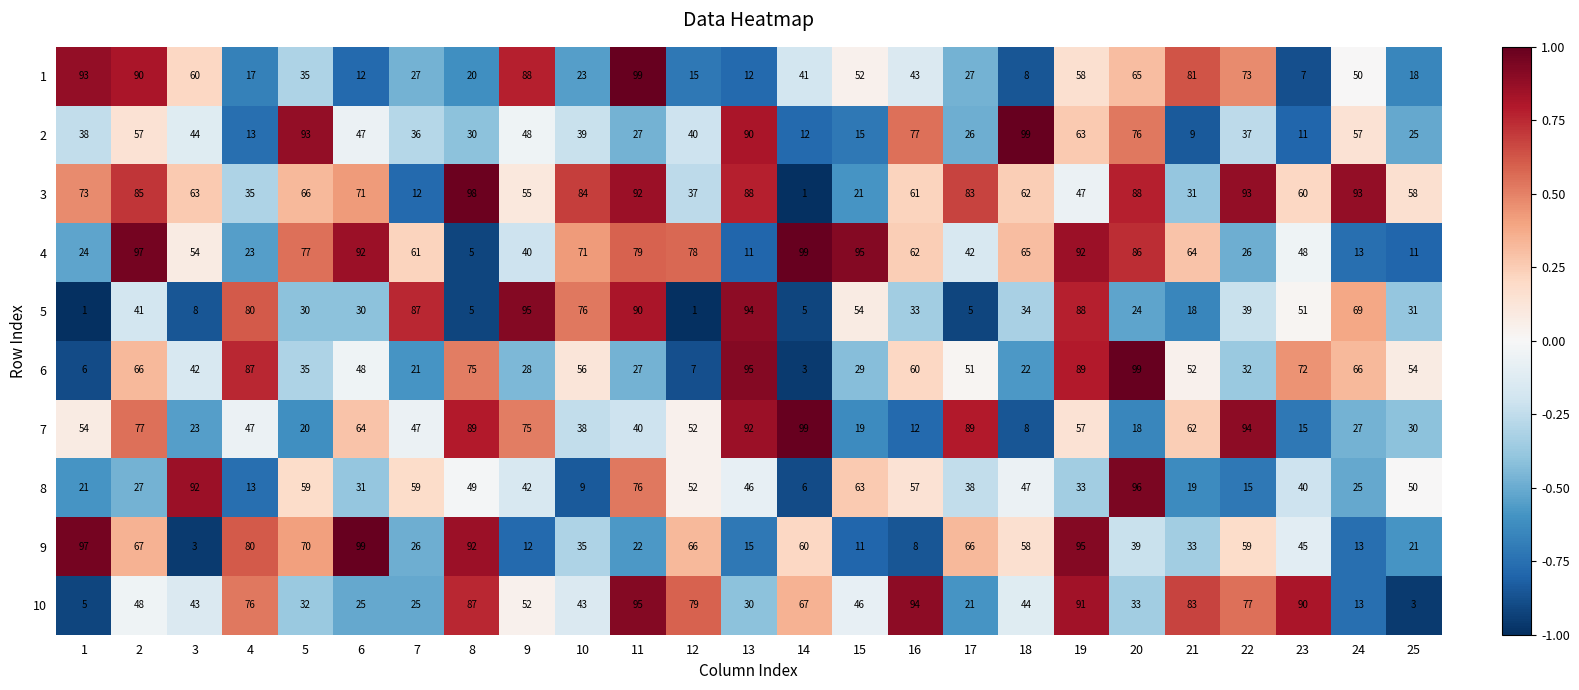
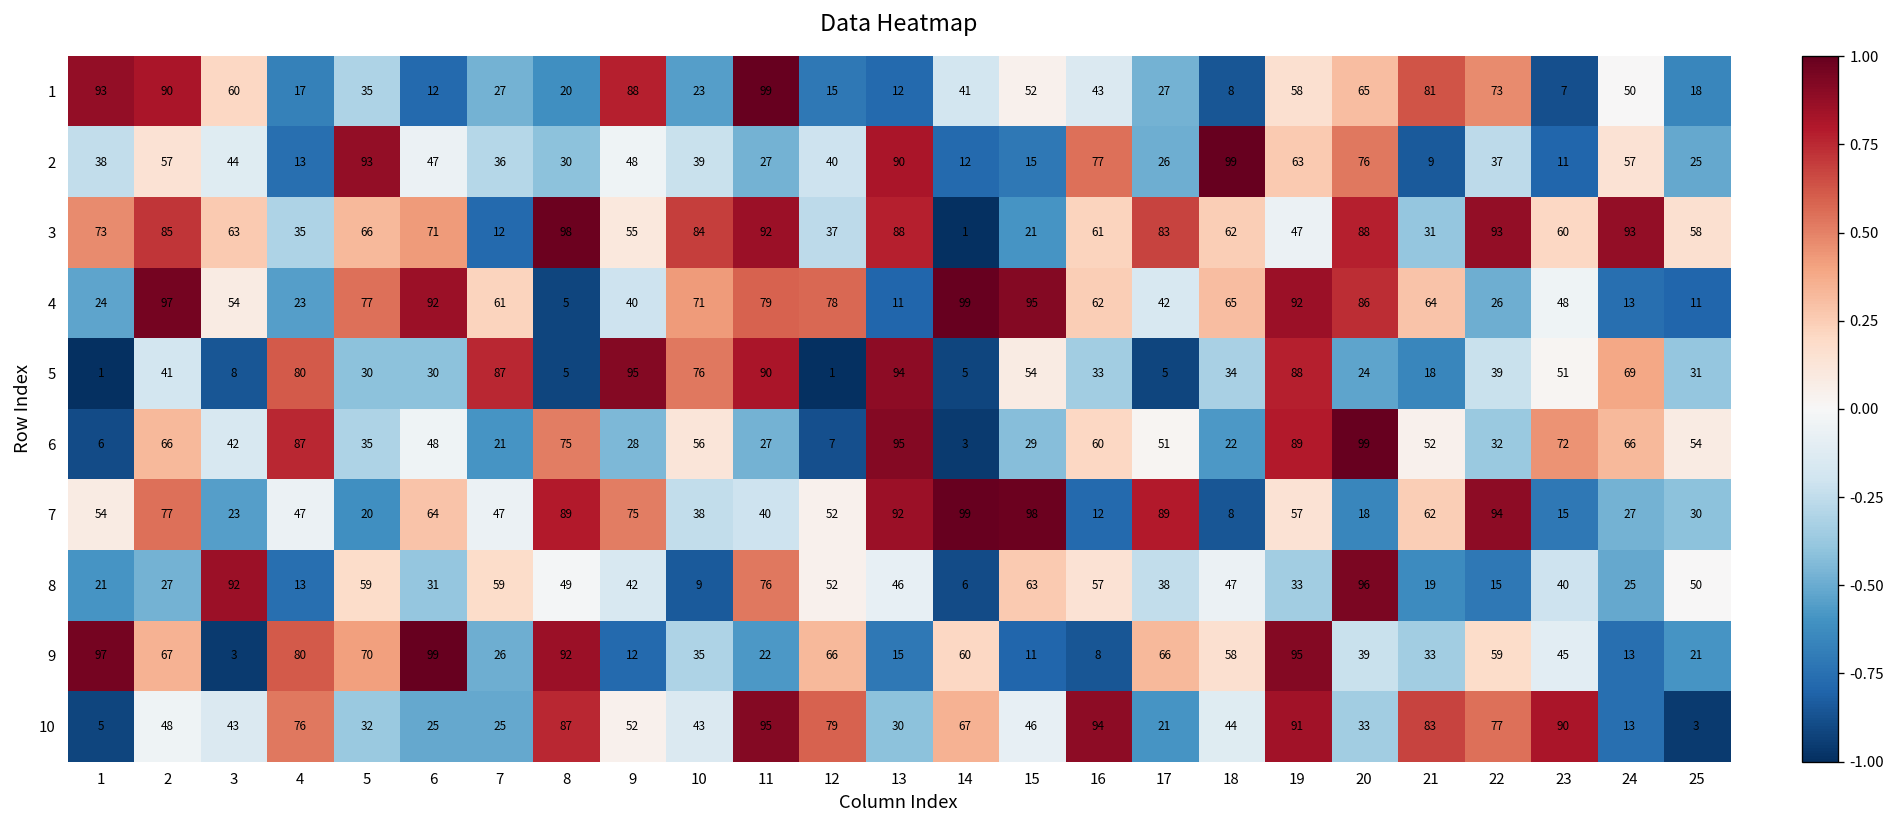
7, 15: 19 -> 98
